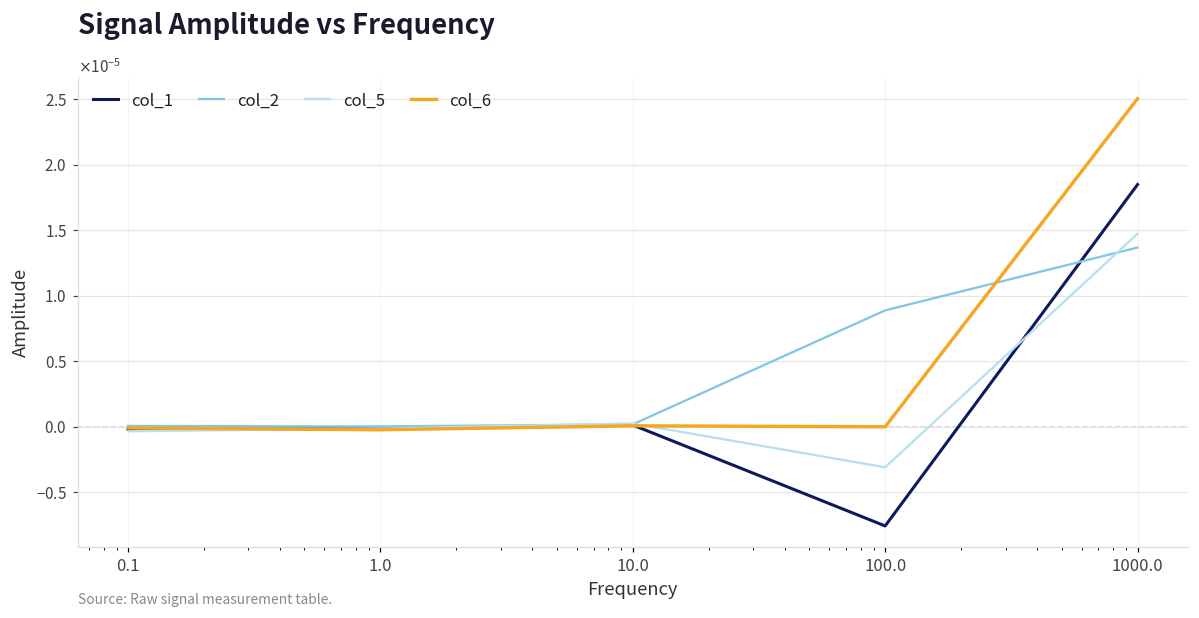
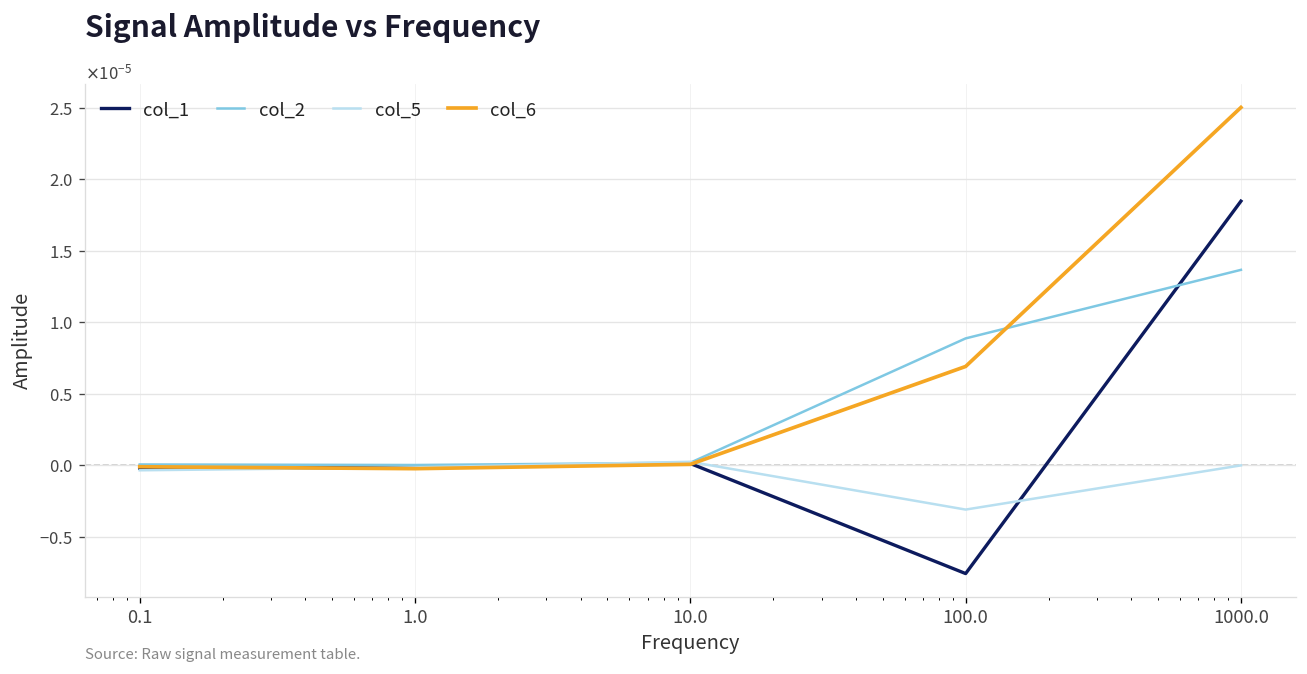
col_6, 100.0: 0.00000 -> 0.00001
col_5, 1000.0: 0.00001 -> 0.00000
